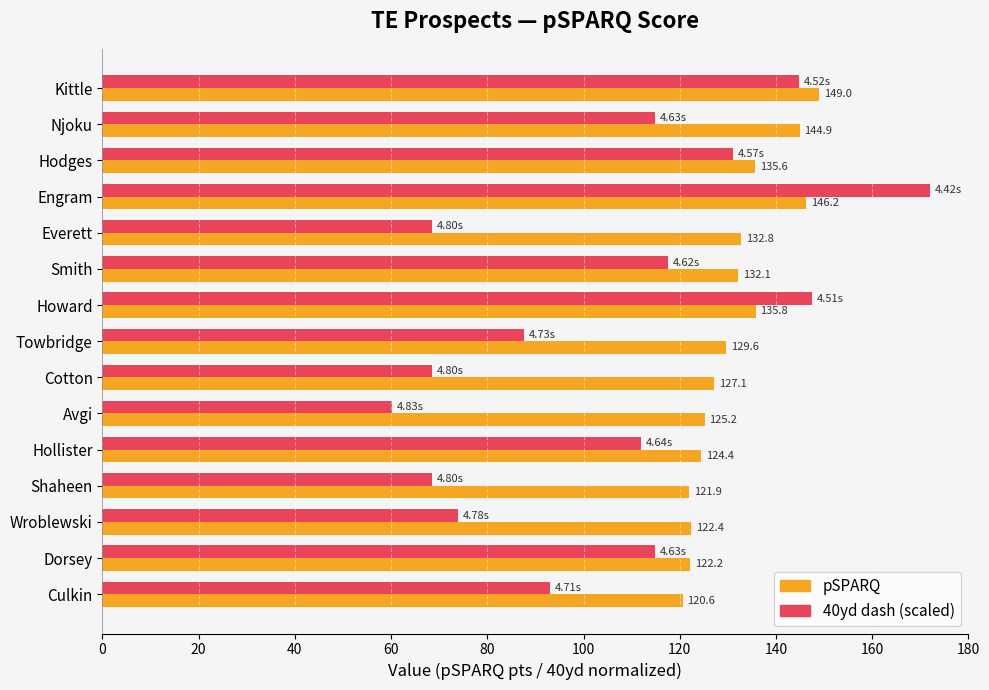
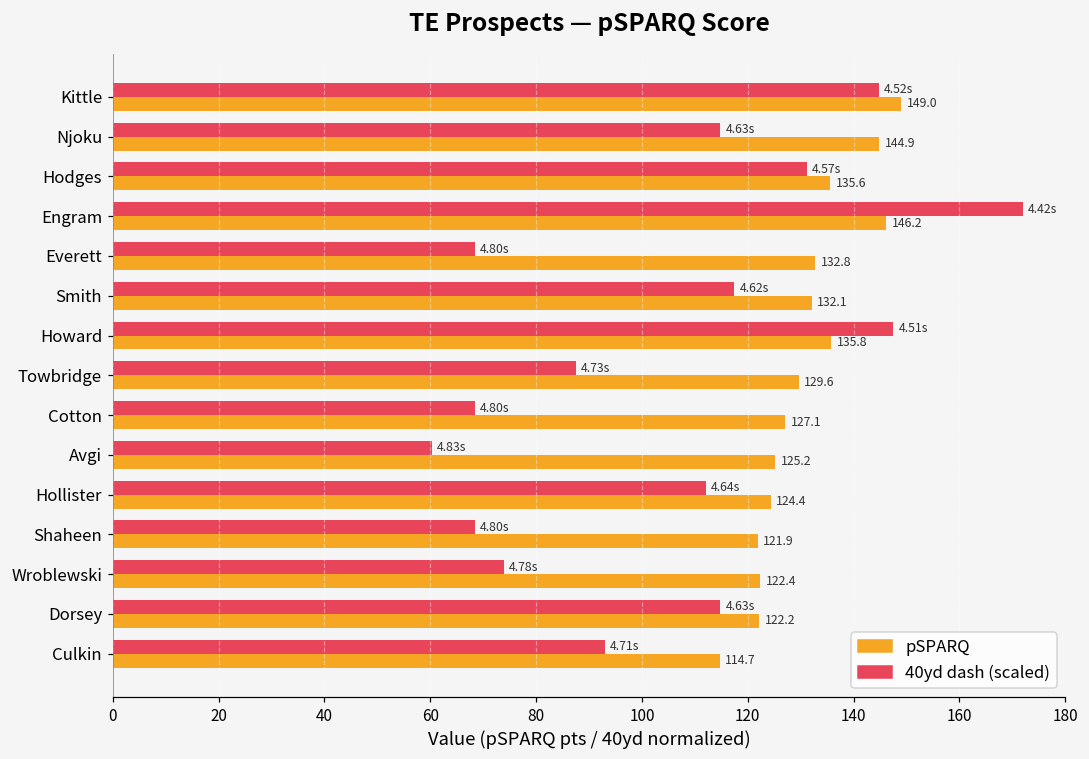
pSPARQ, Culkin: 120.6 -> 114.7
